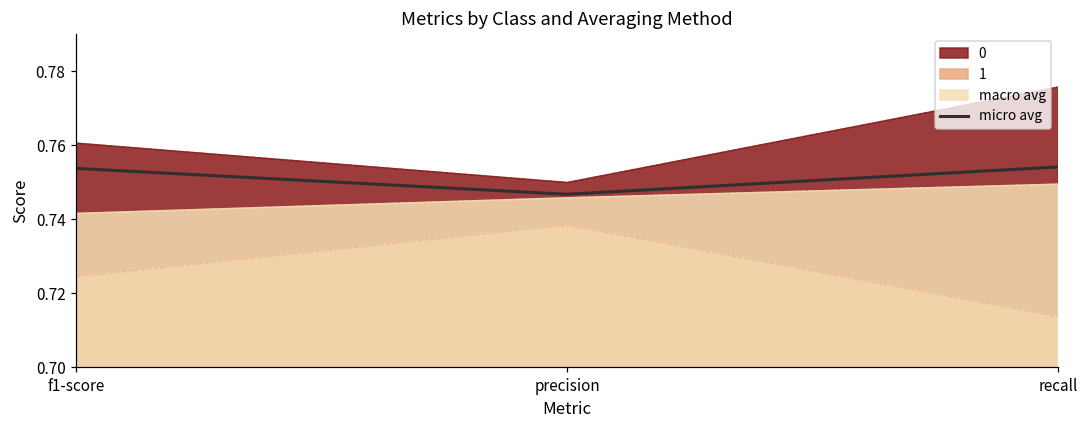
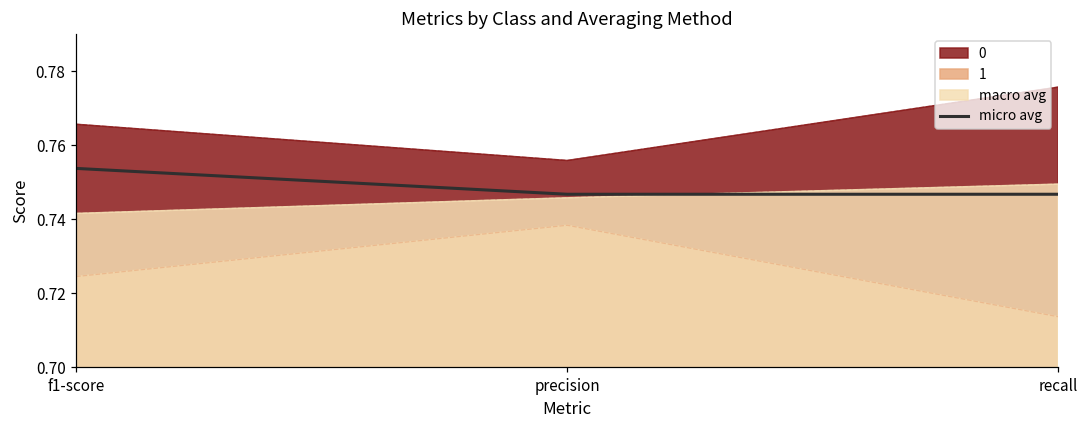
0, f1-score: 0.761 -> 0.766
0, precision: 0.750 -> 0.756
micro avg, recall: 0.754 -> 0.747
